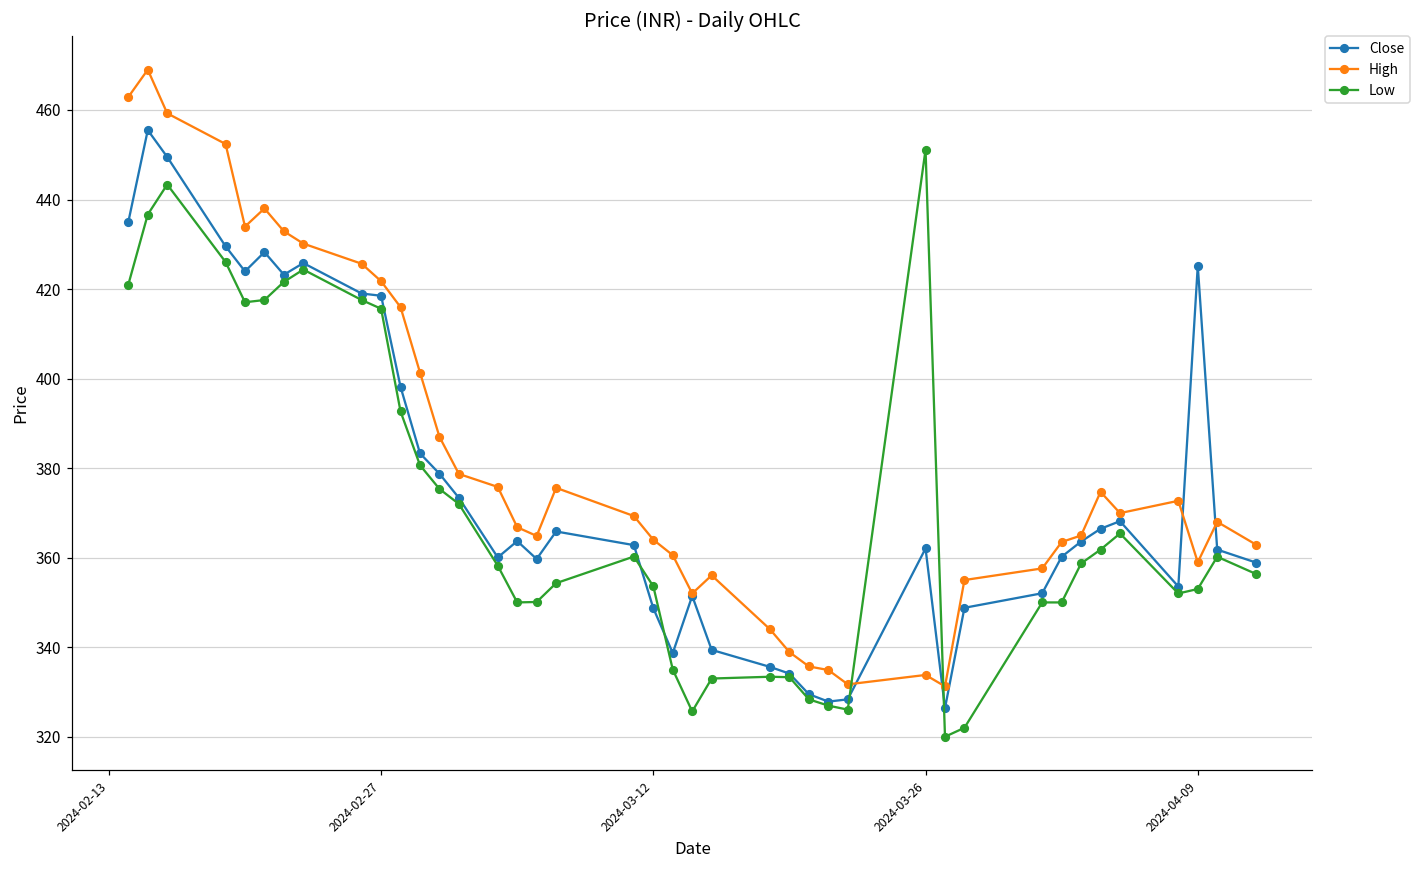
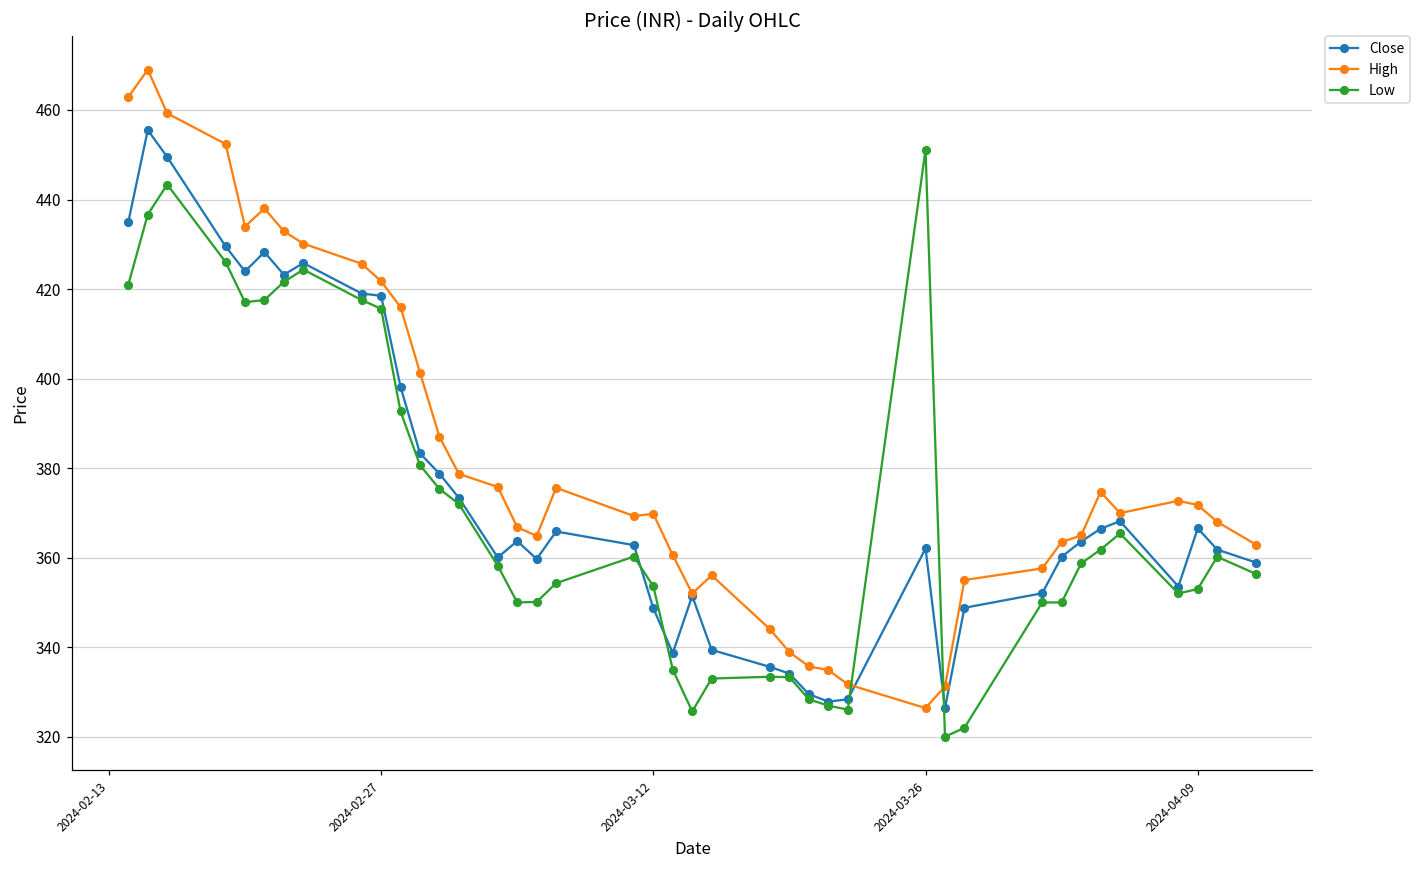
High, 2024-03-12: 364 -> 370
High, 2024-03-26: 334 -> 326
Close, 2024-04-09: 425 -> 367
High, 2024-04-09: 359 -> 372
